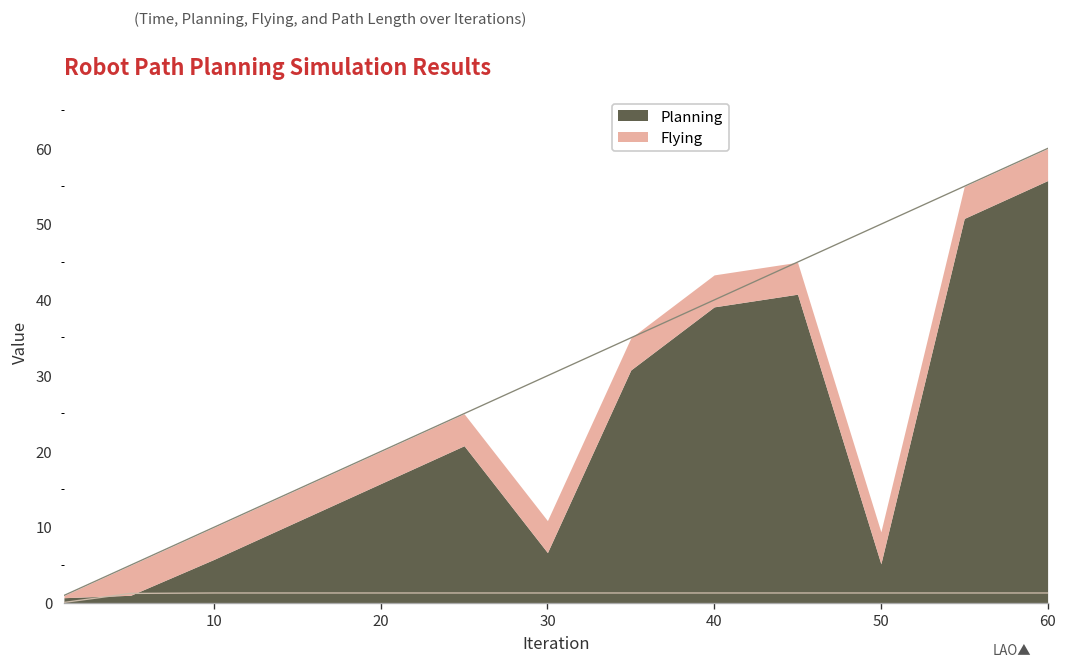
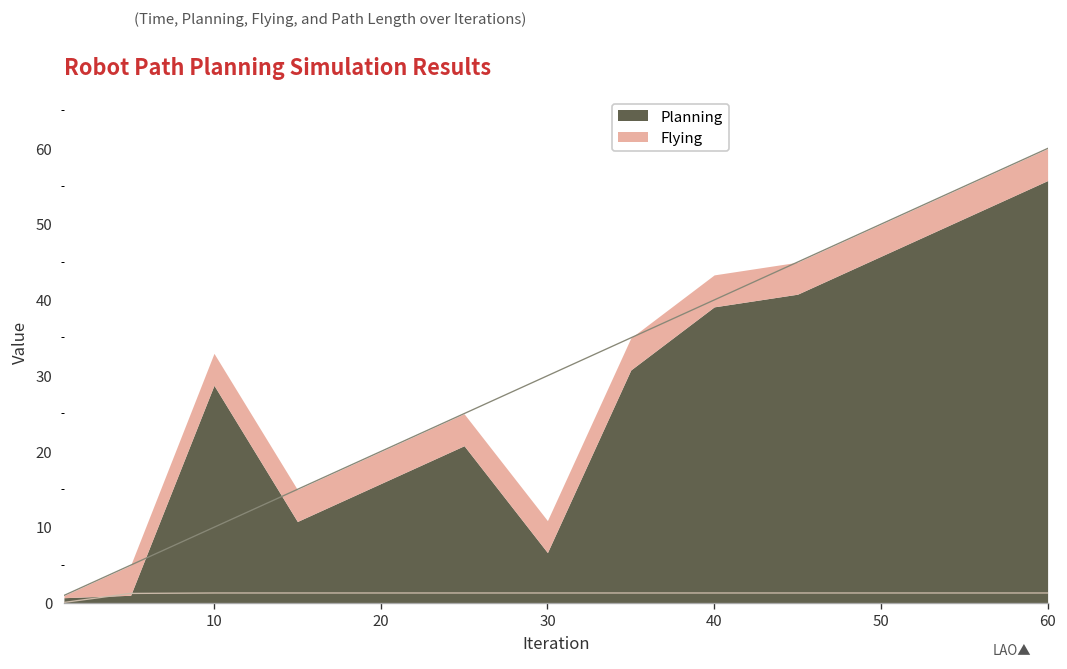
Planning, 10: 6 -> 29
Planning, 50: 5 -> 46
